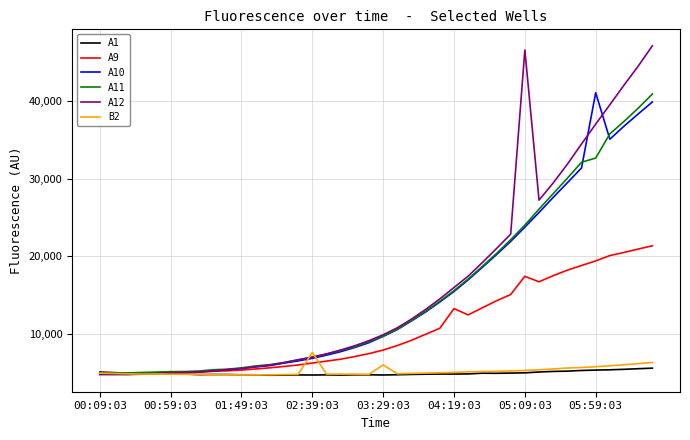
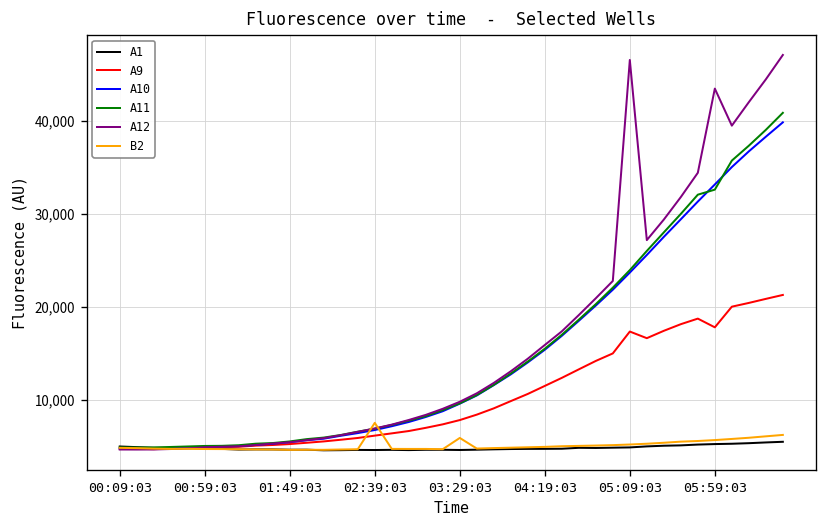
A9, 04:19:03: 13,000 -> 12,000
A9, 05:59:03: 19,000 -> 18,000
A10, 05:59:03: 41,000 -> 33,000
A12, 05:59:03: 37,000 -> 44,000
